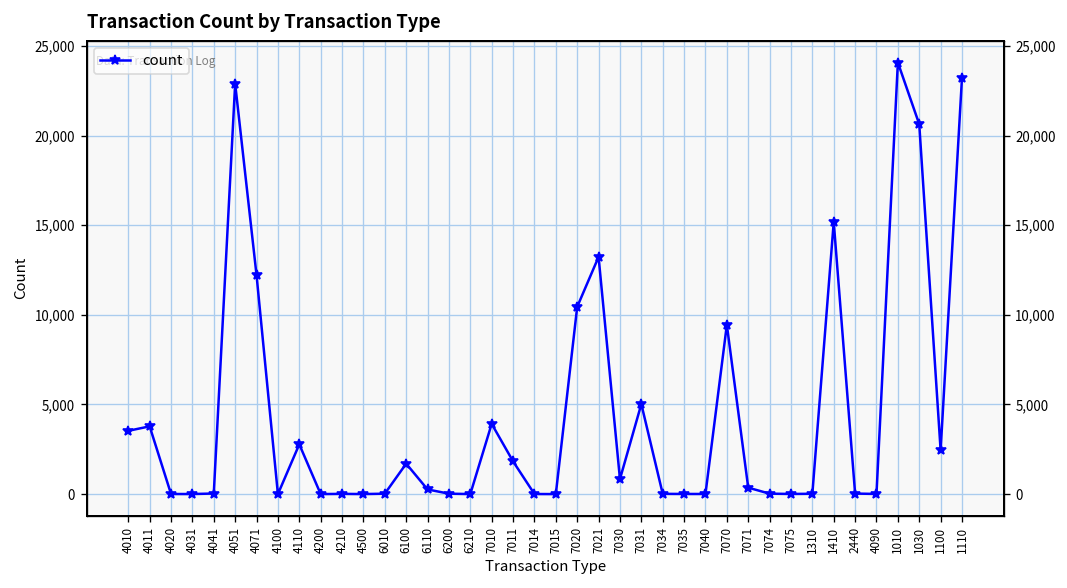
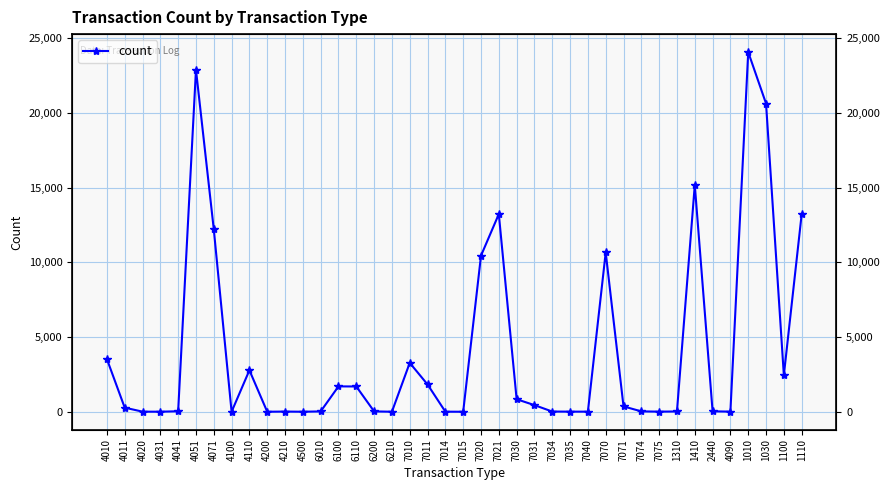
4011: 3,800 -> 300
6110: 300 -> 1,700
7010: 3,900 -> 3,300
7031: 5,000 -> 400
7070: 9,400 -> 10,700
1110: 23,200 -> 13,200
